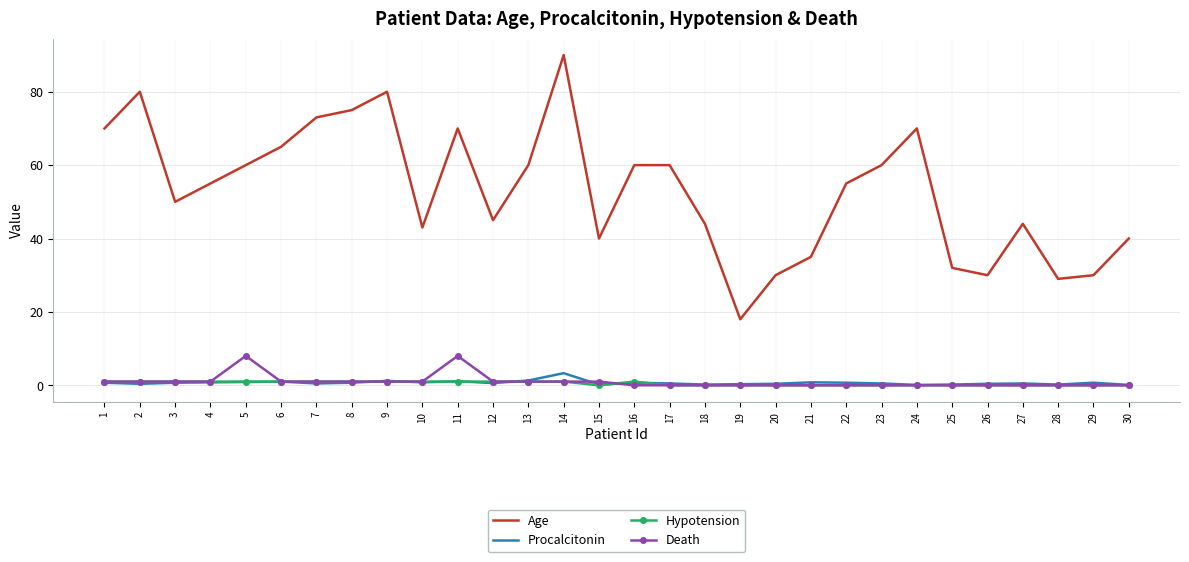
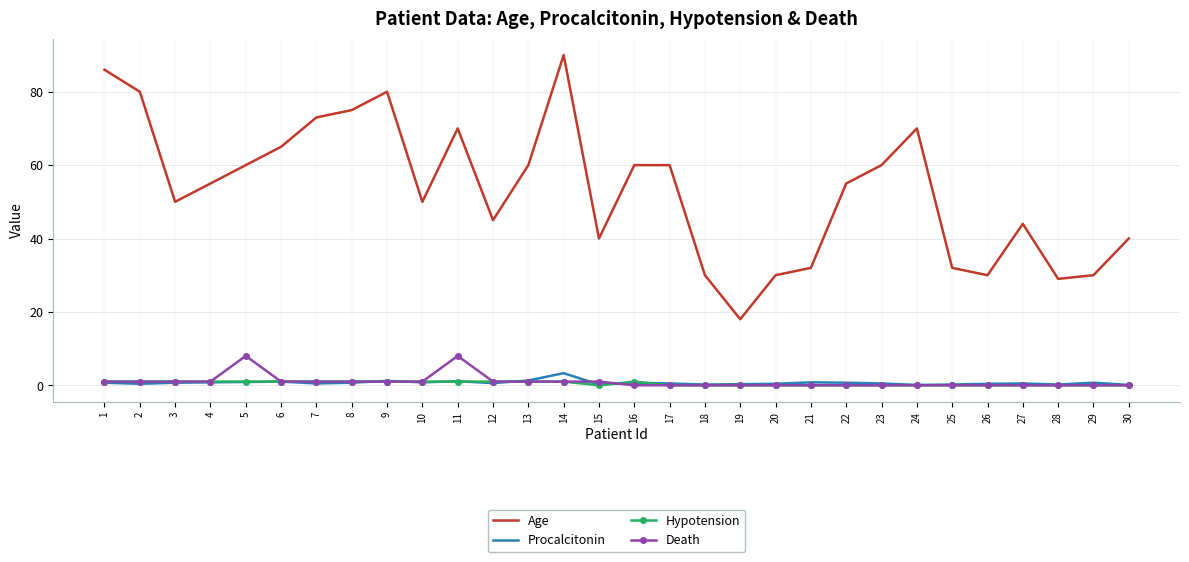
Age, 1: 70 -> 86
Age, 10: 43 -> 50
Age, 18: 44 -> 30
Age, 21: 35 -> 32
